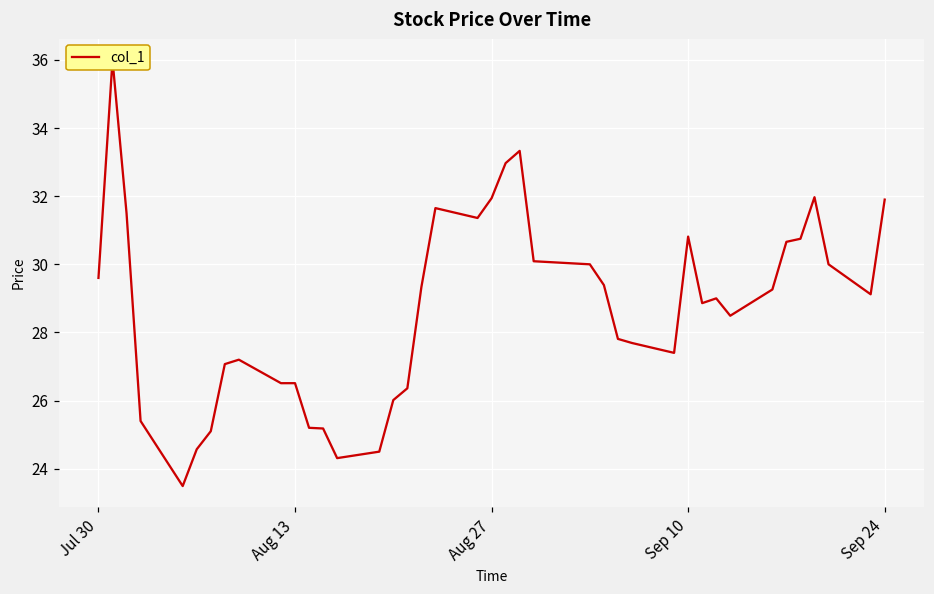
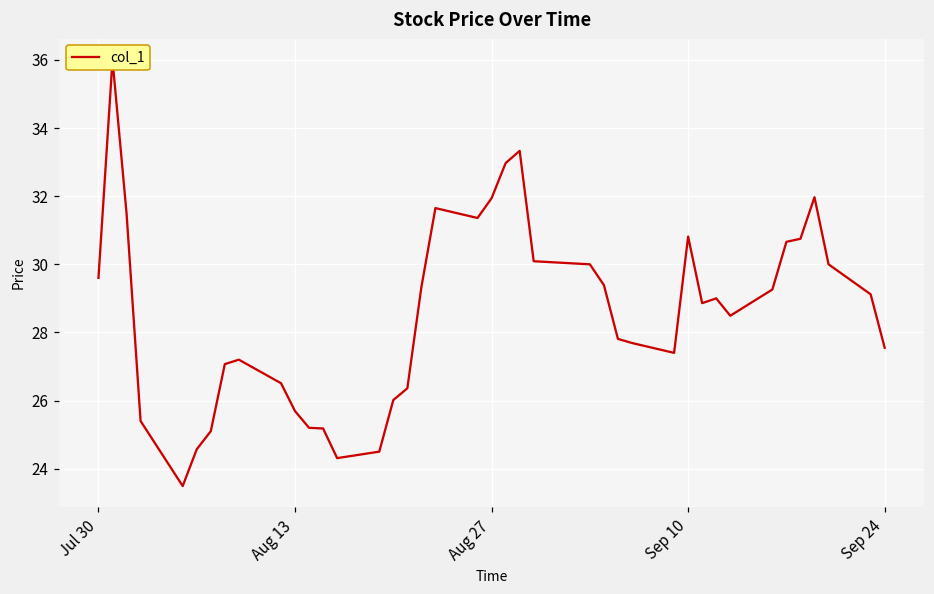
Aug 13: 26.5 -> 25.7
Sep 24: 31.9 -> 27.5
